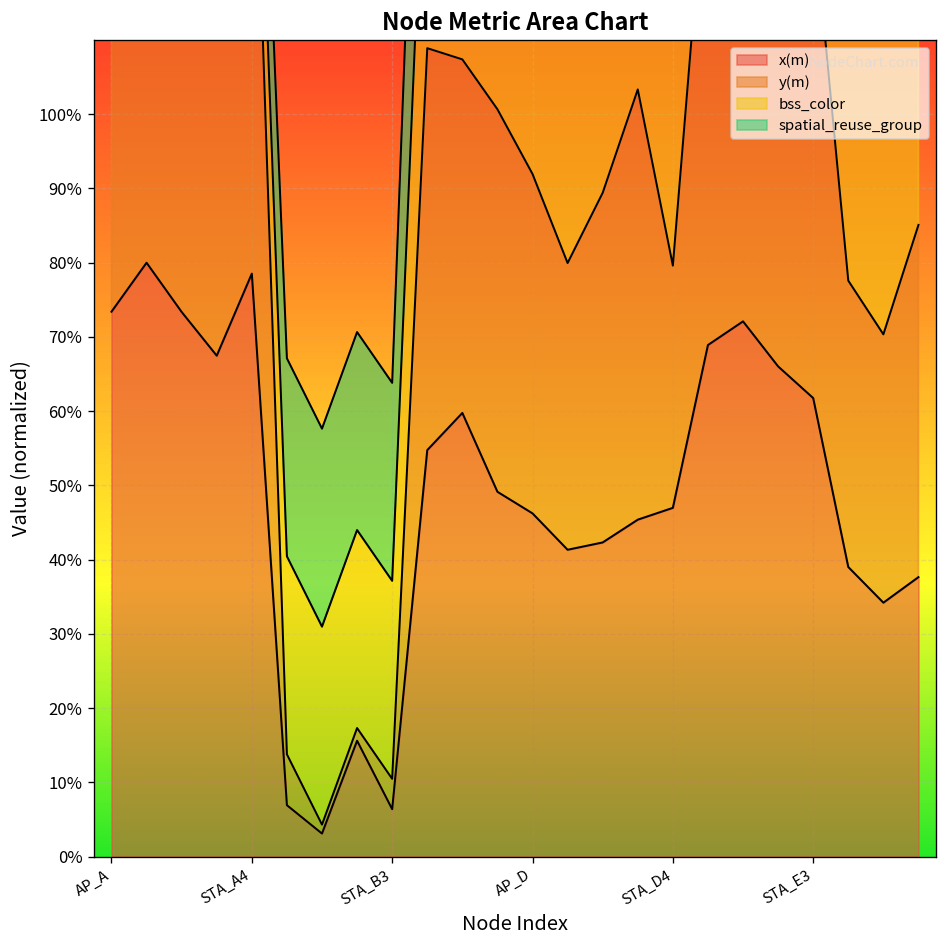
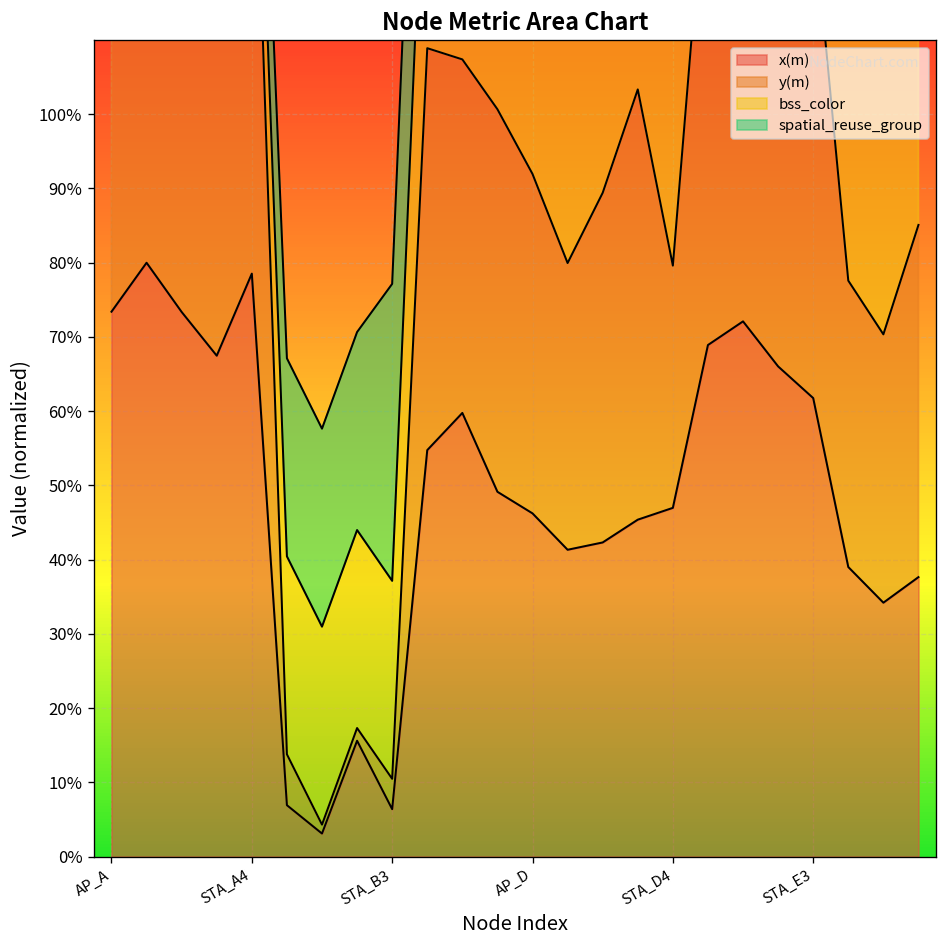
spatial_reuse_group, STA_B3: 27% -> 40%
